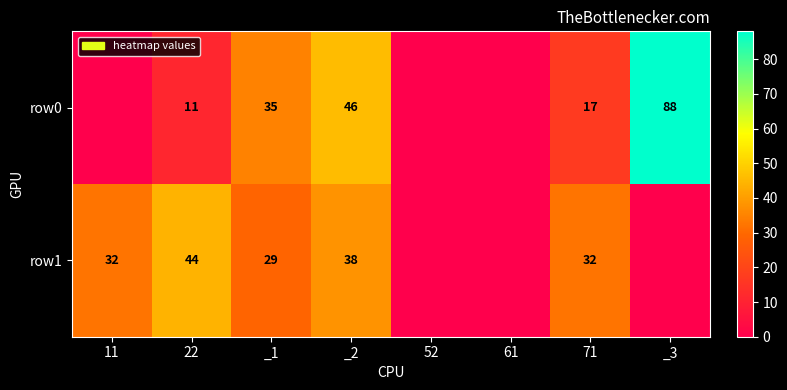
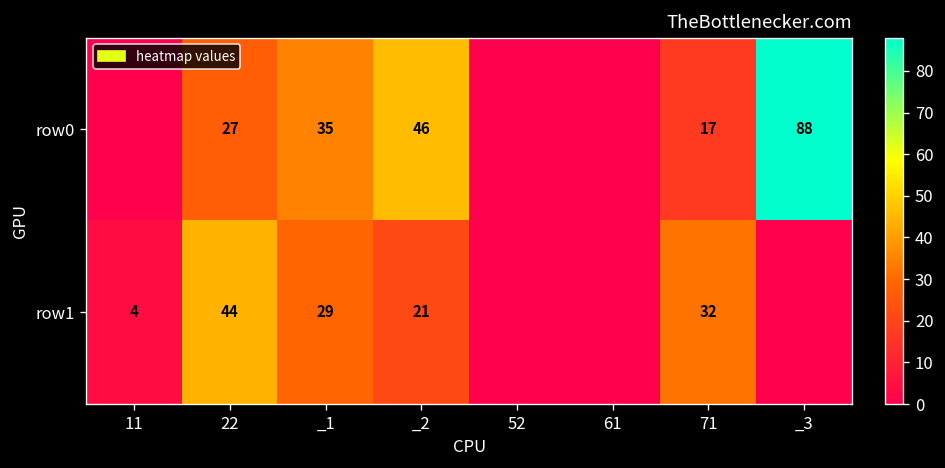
row0, 22: 11 -> 27
row1, 11: 32 -> 4
row1, _2: 38 -> 21
